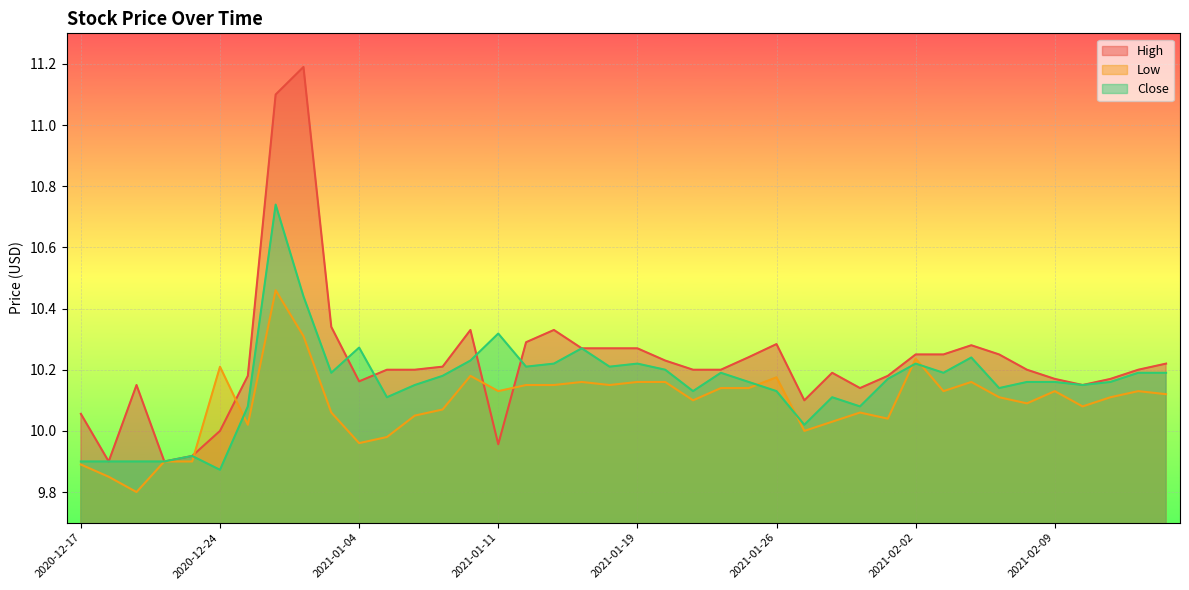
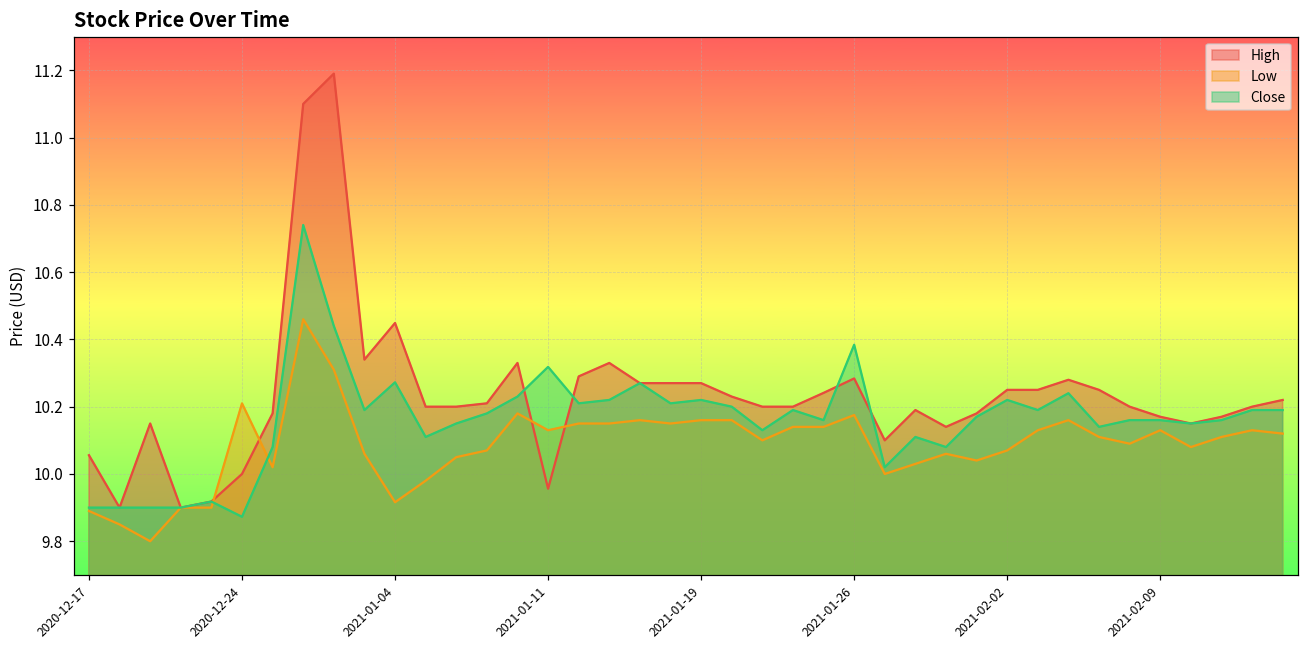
High, 2021-01-04: 10.16 -> 10.45
Low, 2021-01-04: 9.96 -> 9.92
Close, 2021-01-26: 10.13 -> 10.38
Low, 2021-02-02: 10.24 -> 10.07
